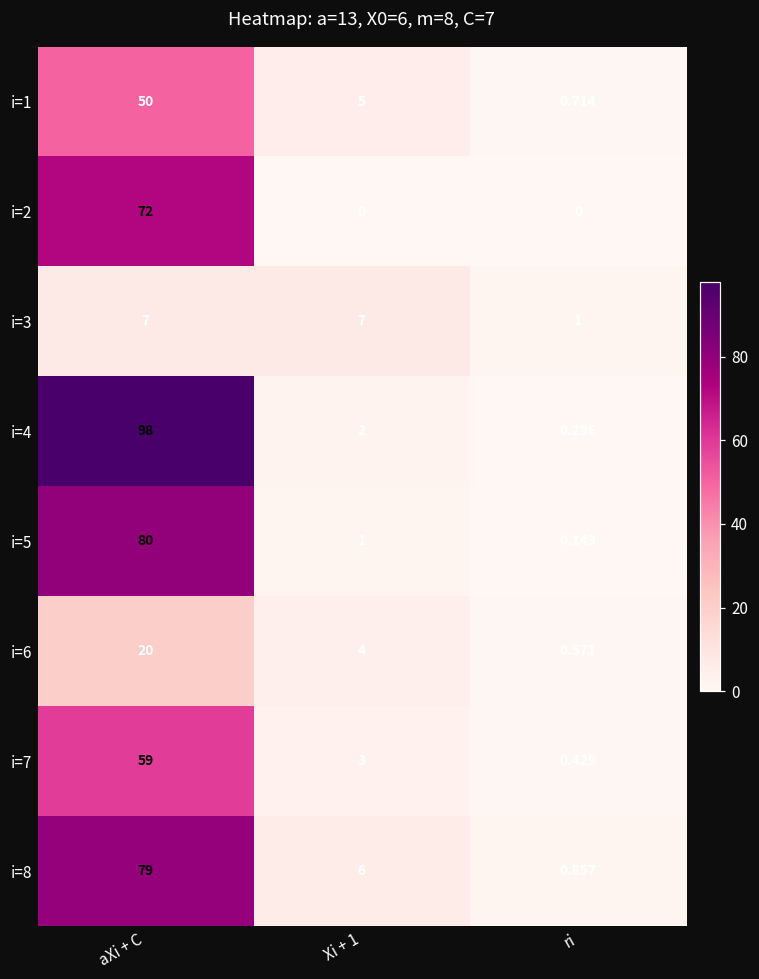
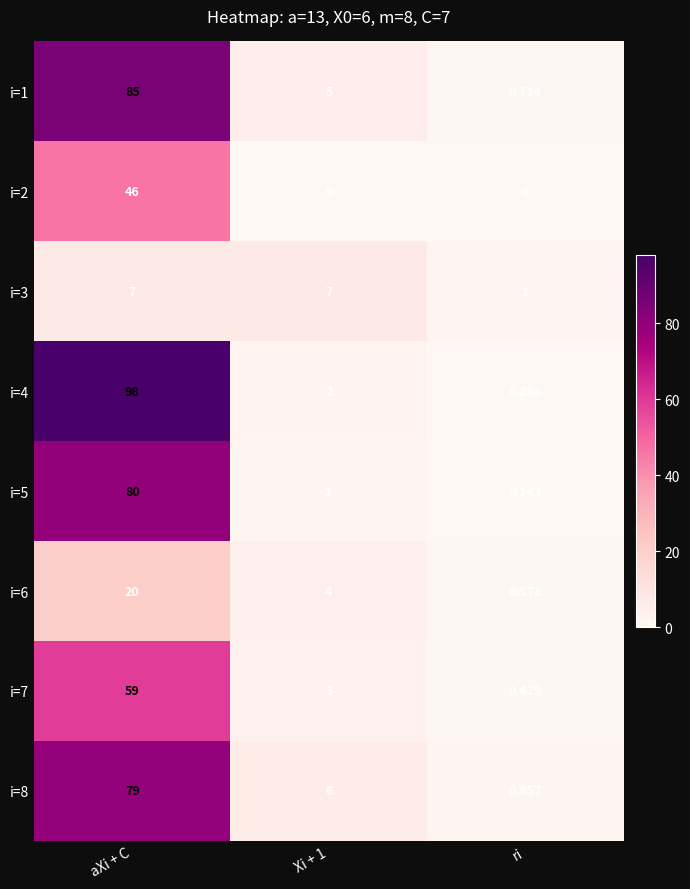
i=1, aXi + C: 50 -> 85
i=2, aXi + C: 72 -> 46
